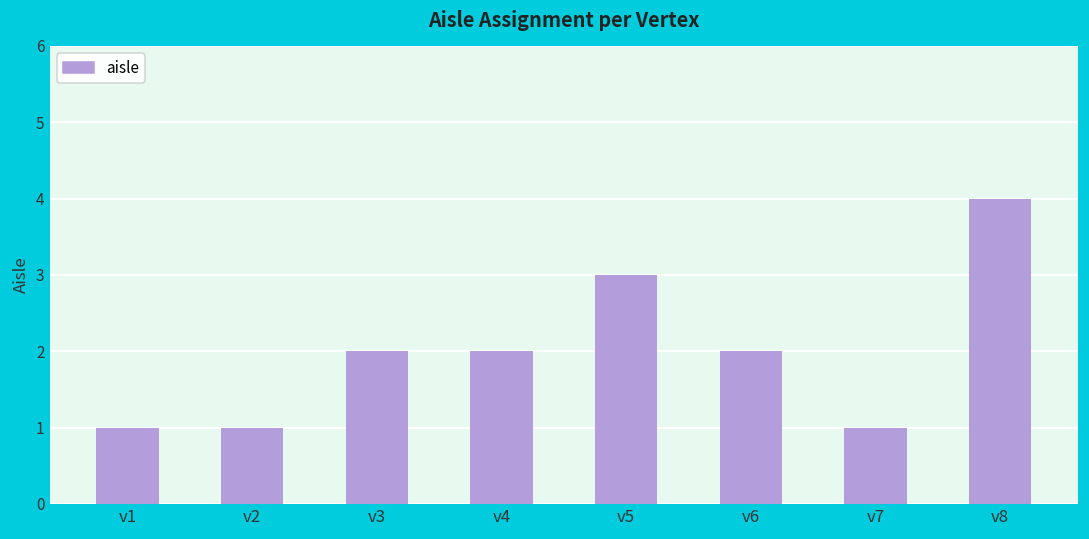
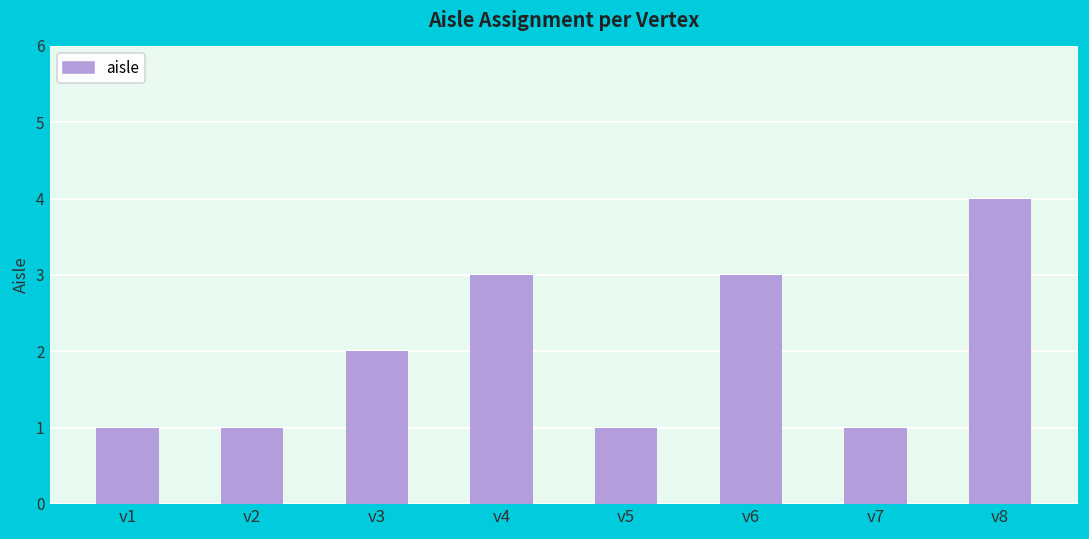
v4: 2 -> 3
v5: 3 -> 1
v6: 2 -> 3
